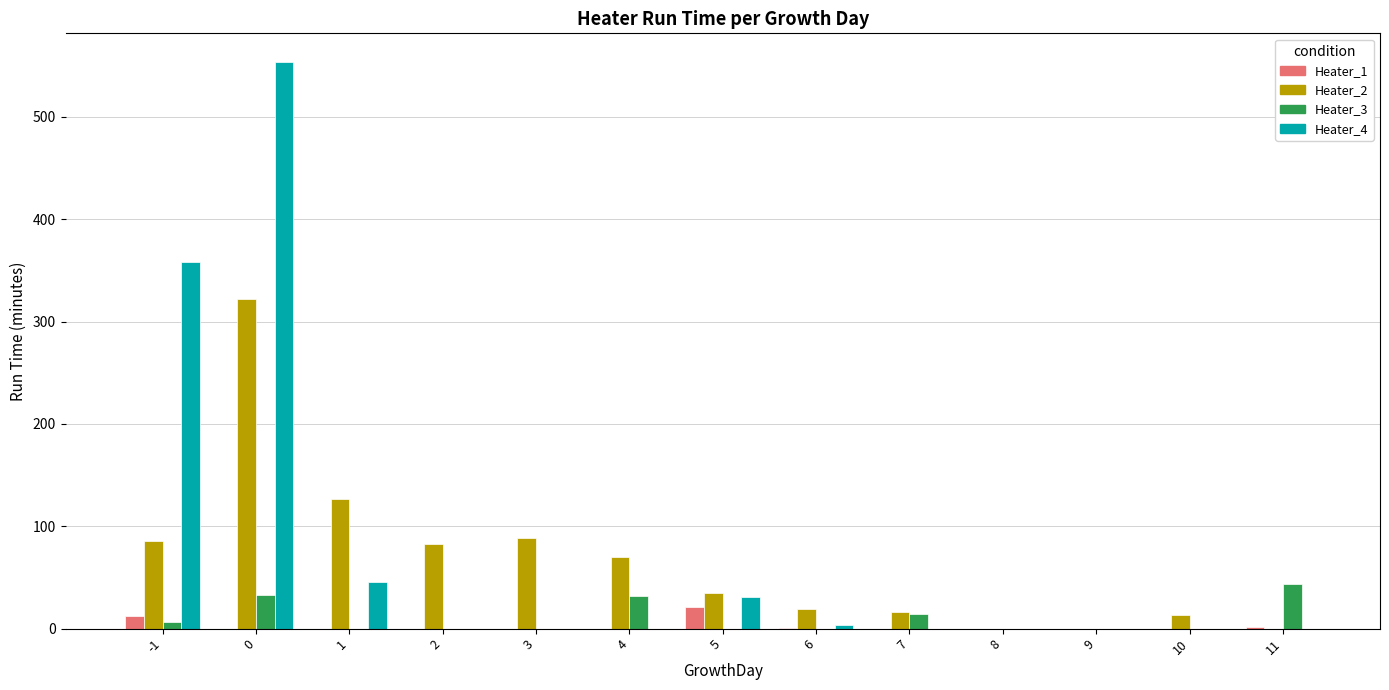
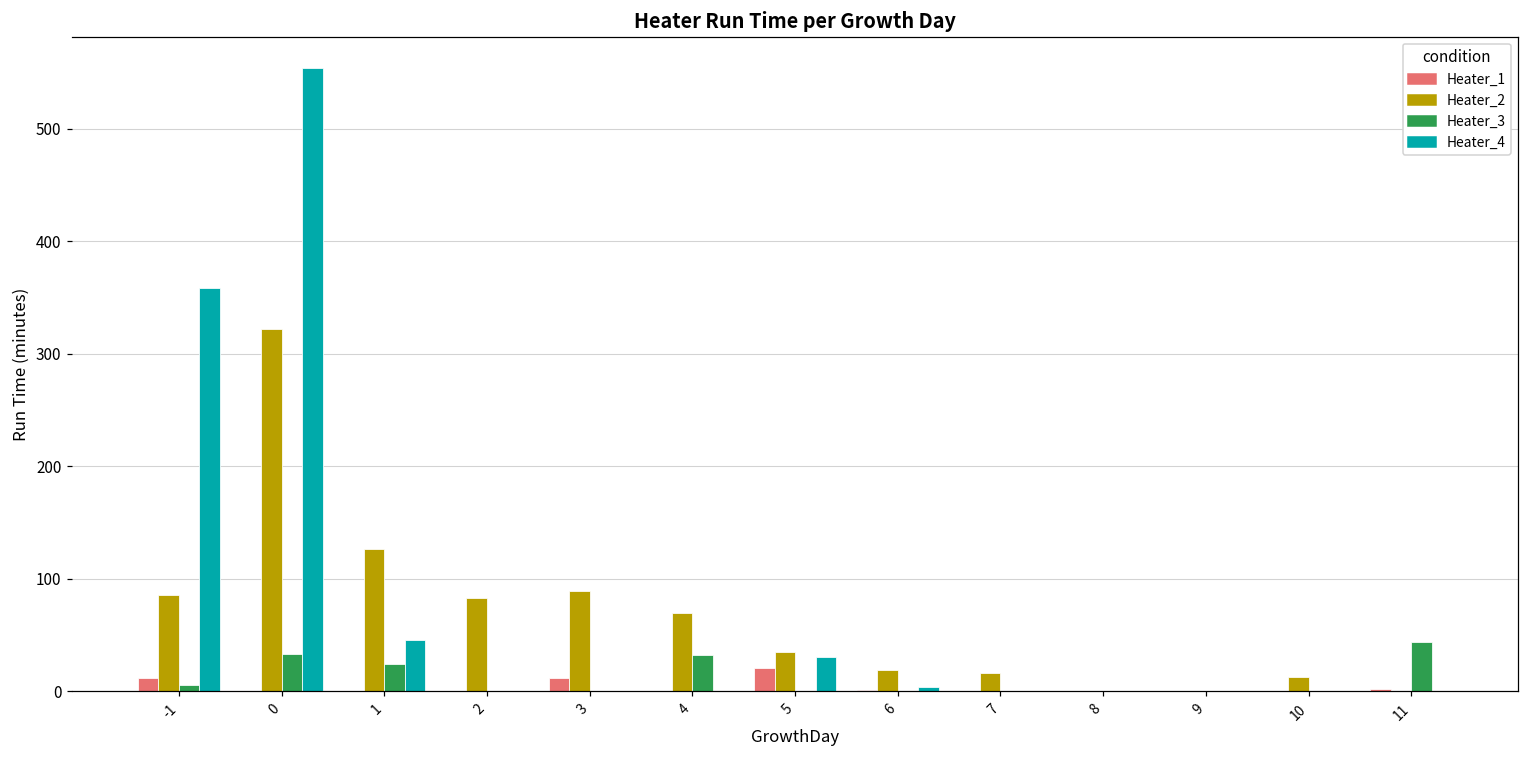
Heater_3, 1: 0 -> 24
Heater_1, 3: 0 -> 12
Heater_3, 7: 14 -> 0
